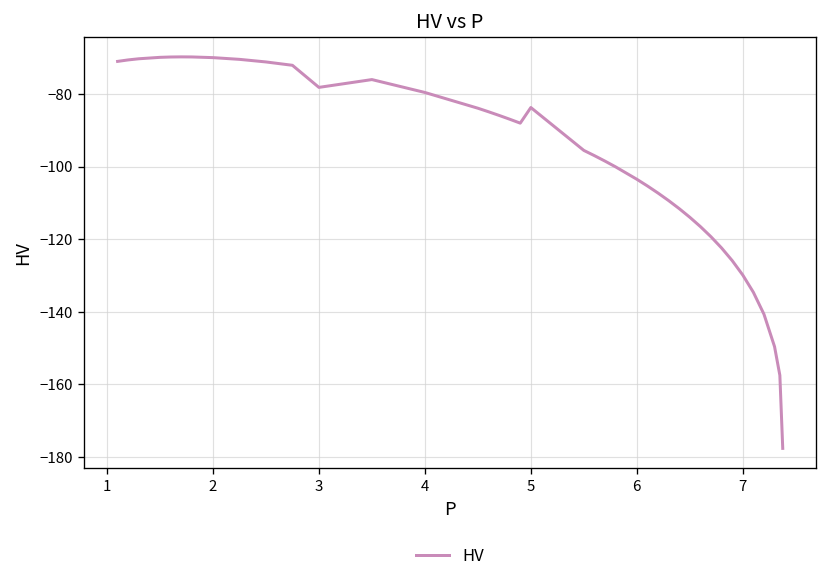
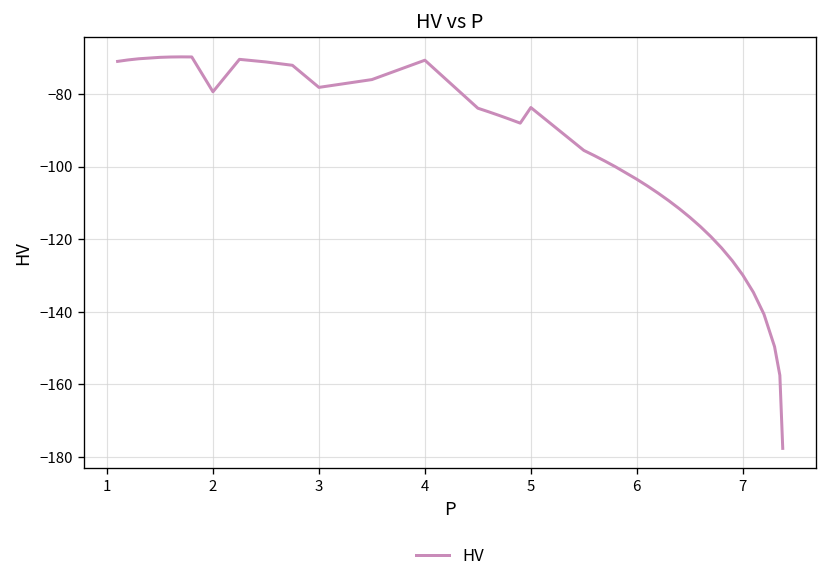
2: -70 -> -79
4: -80 -> -71
